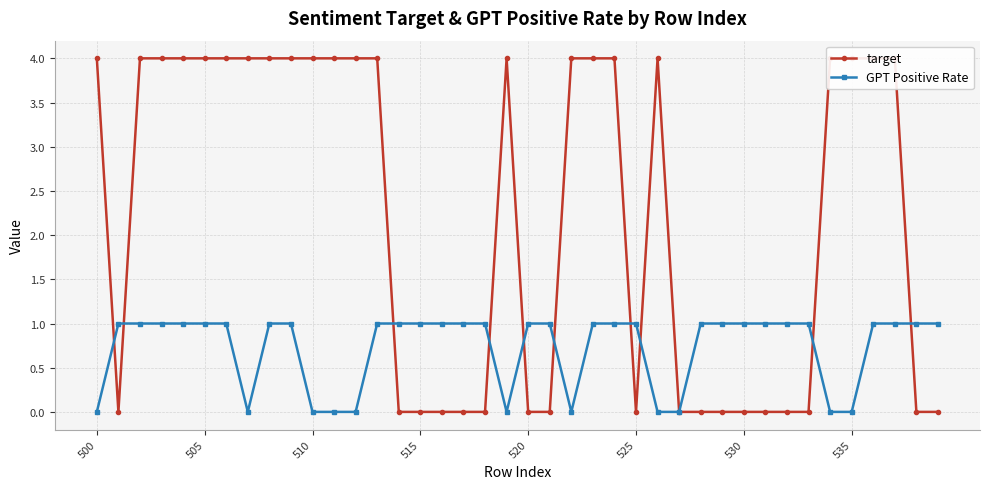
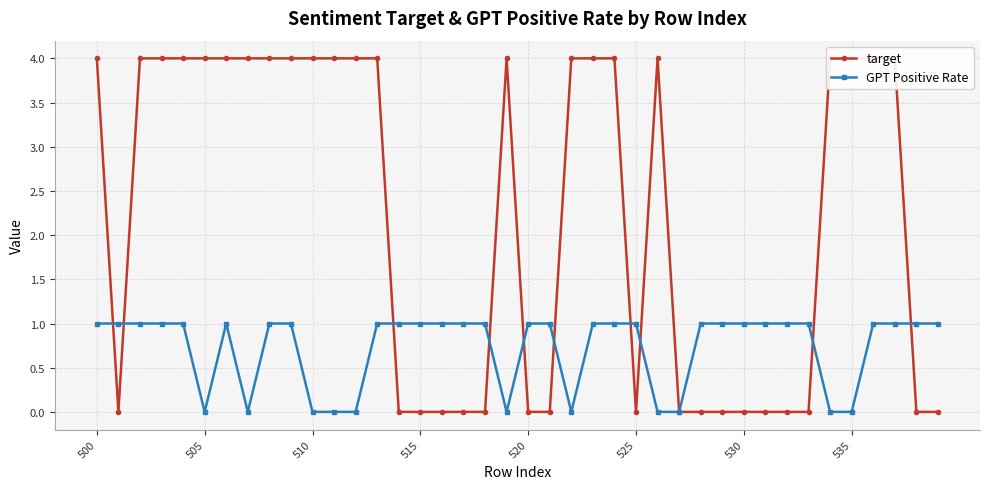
GPT Positive Rate, 500: 0 -> 1
GPT Positive Rate, 505: 1 -> 0
